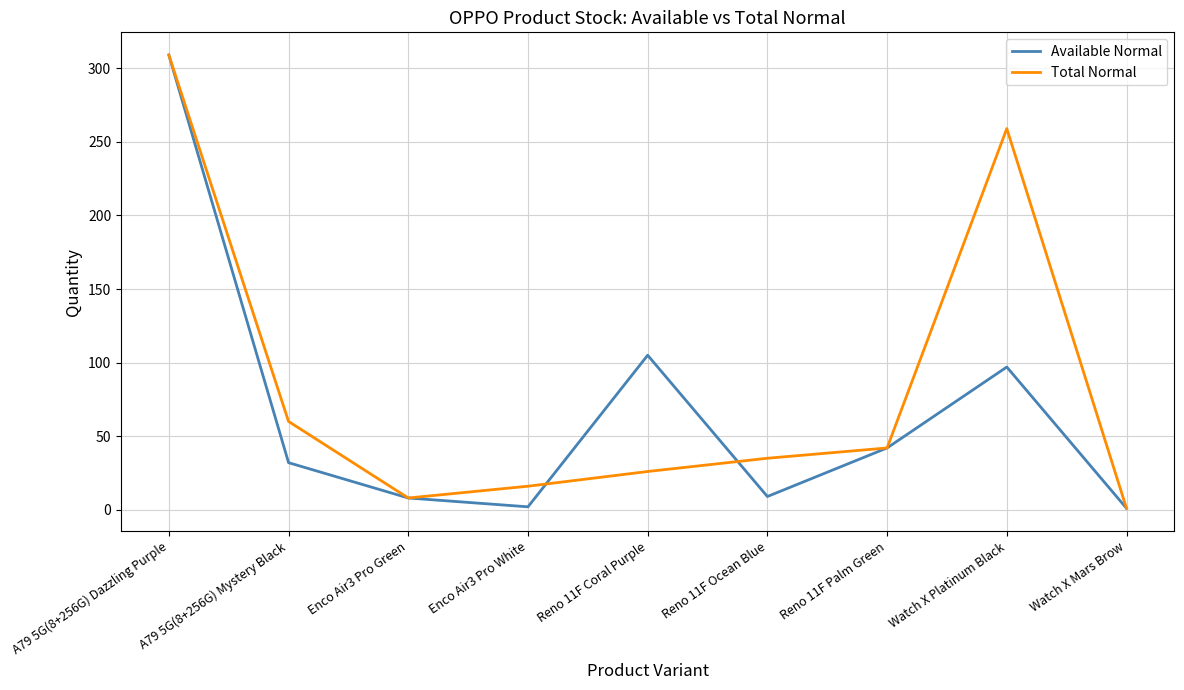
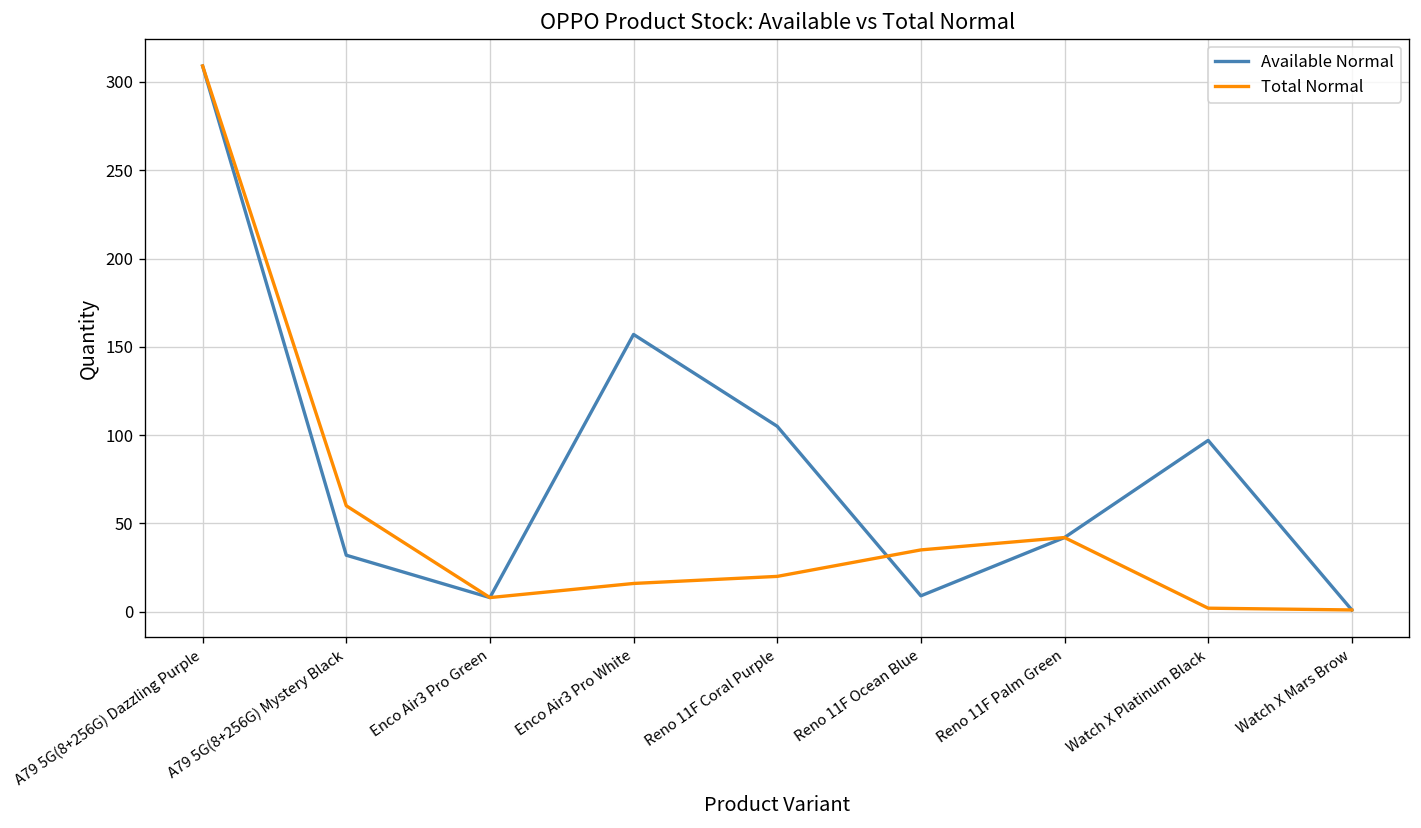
Available Normal, Enco Air3 Pro White: 2 -> 157
Total Normal, Reno 11F Coral Purple: 26 -> 20
Total Normal, Watch X Platinum Black: 259 -> 2
